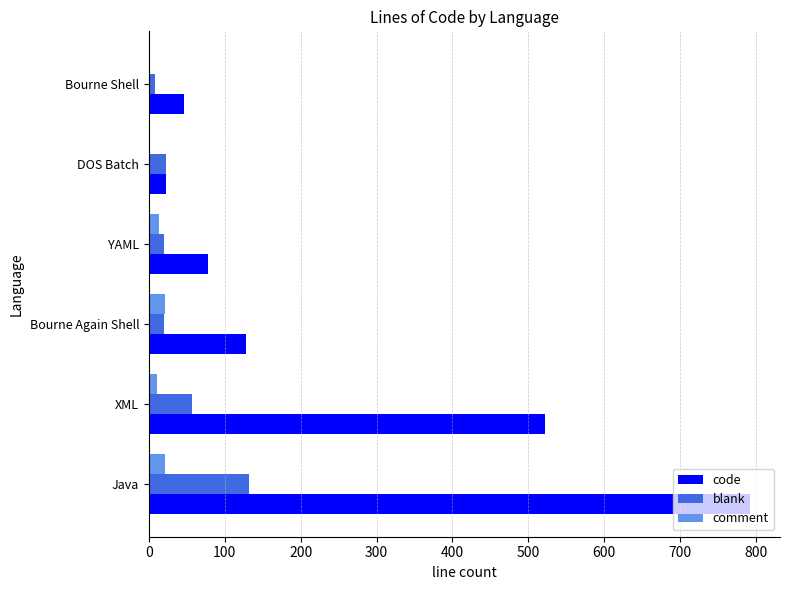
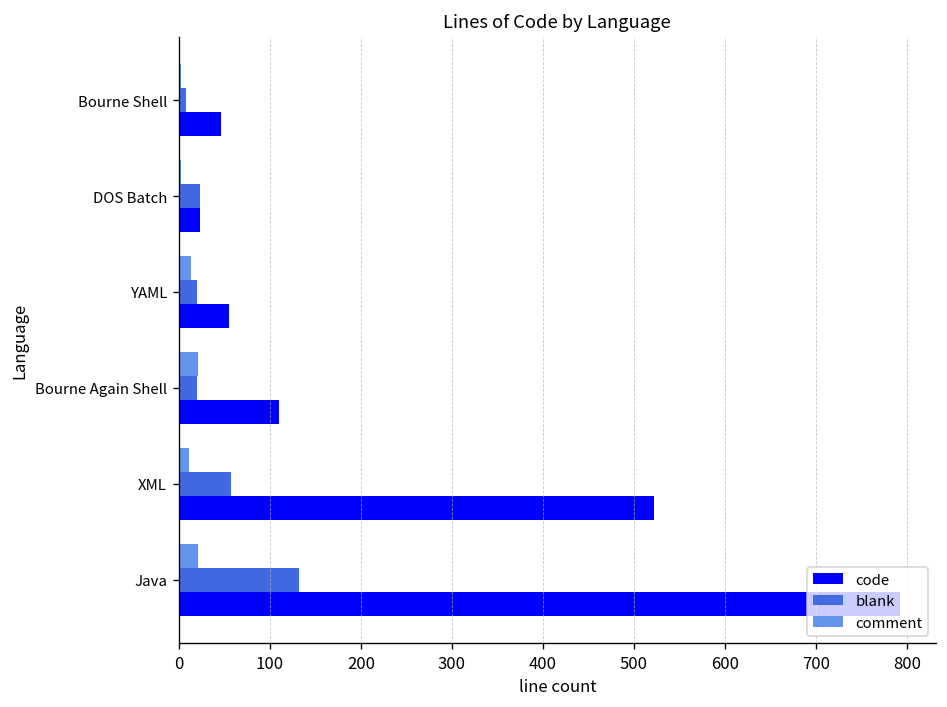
code, YAML: 80 -> 60
code, Bourne Again Shell: 130 -> 110
